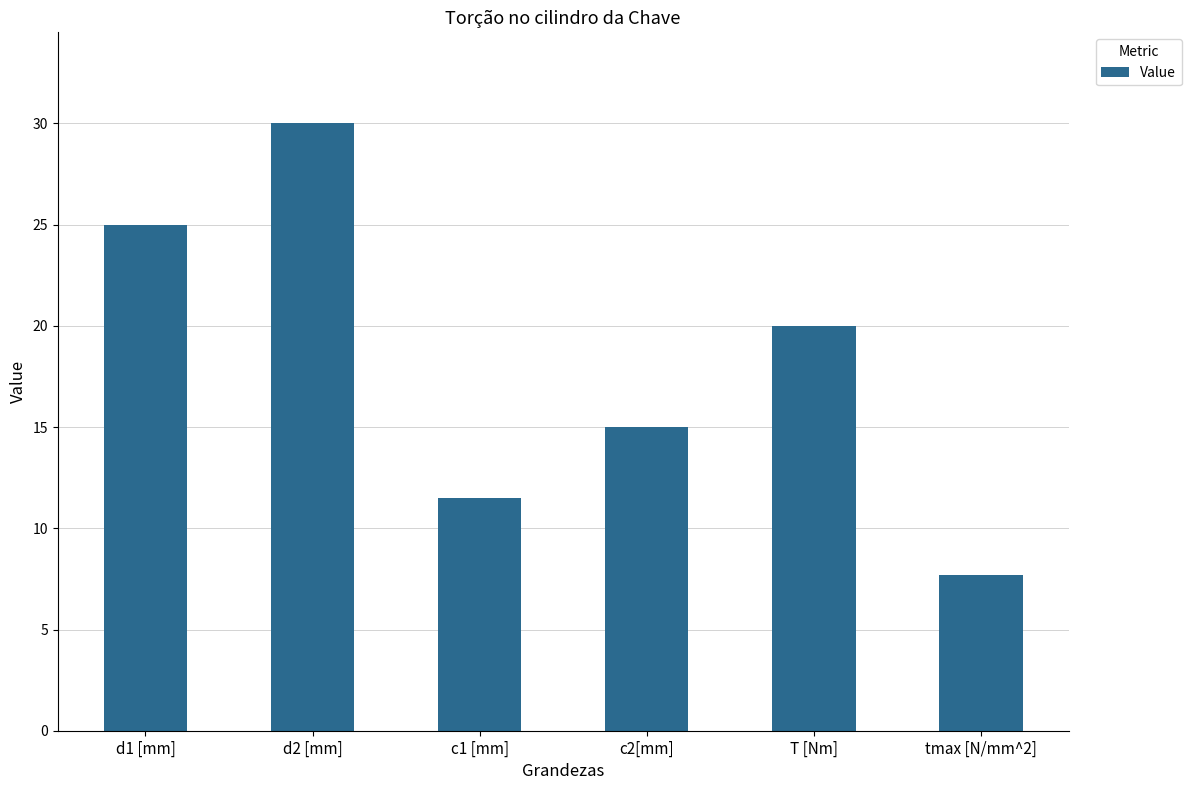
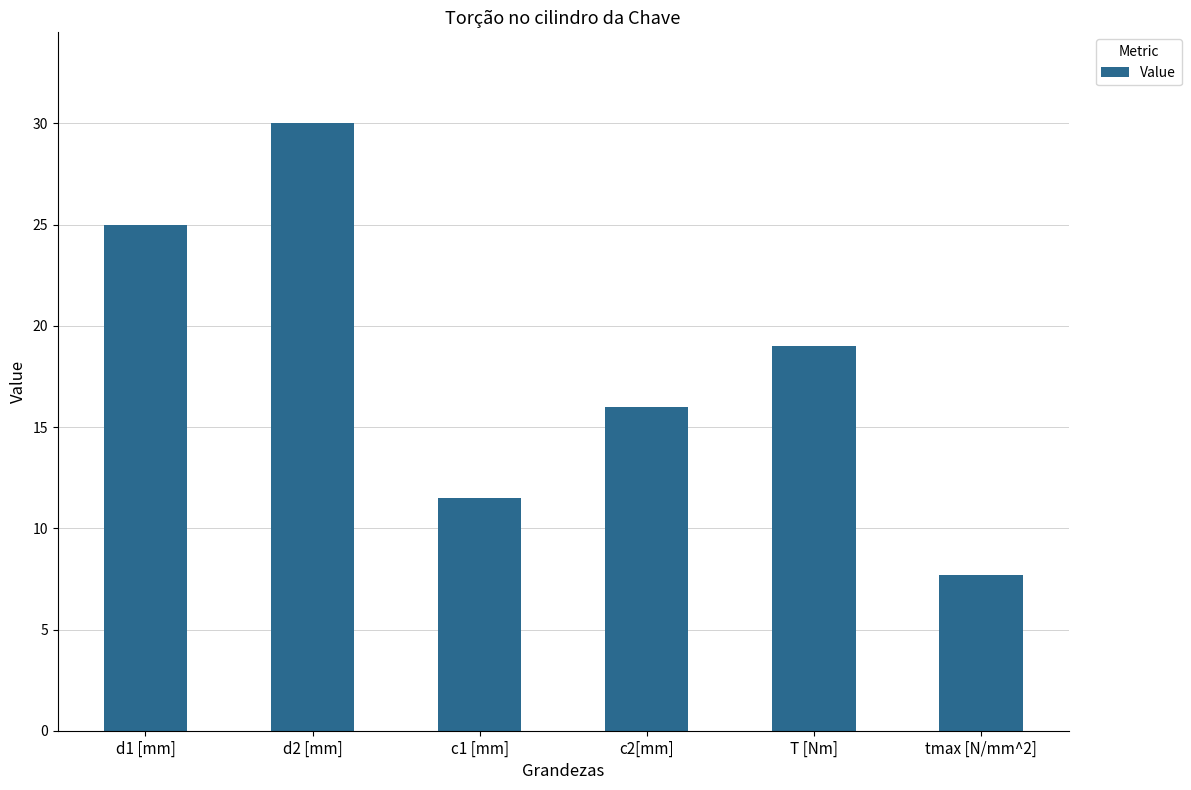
c2[mm]: 15 -> 16
T [Nm]: 20 -> 19
